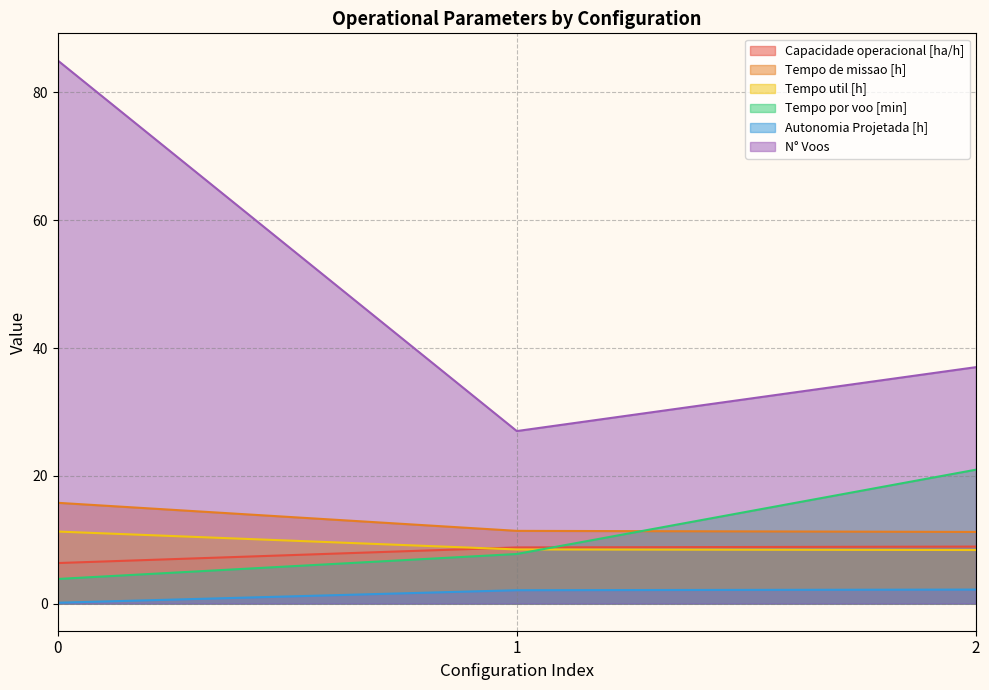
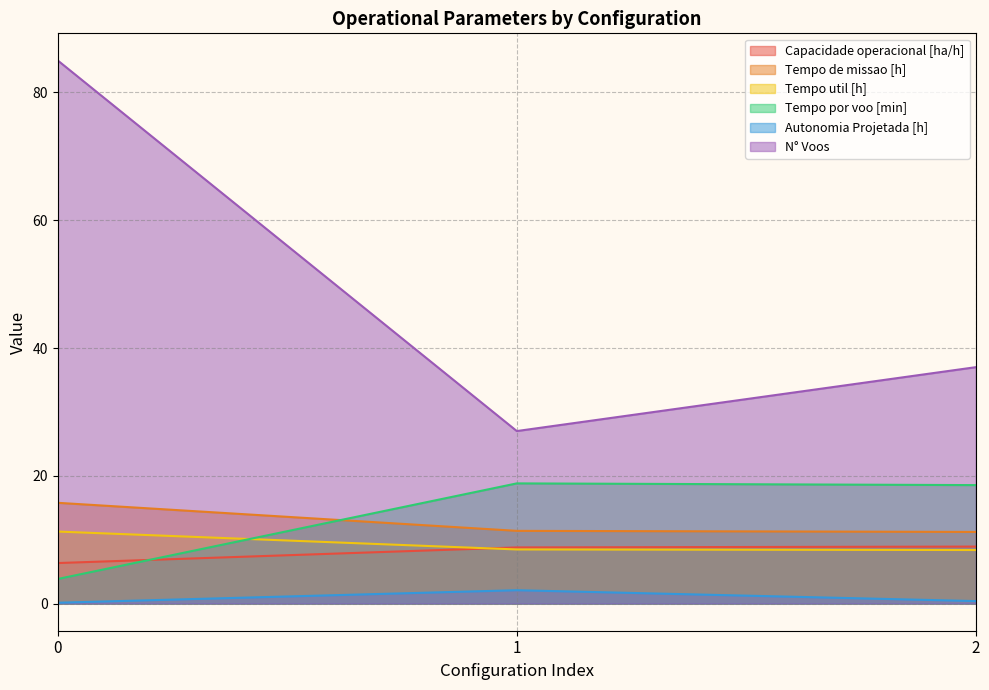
Tempo por voo [min], 1: 8 -> 19
Tempo por voo [min], 2: 21 -> 19
Autonomia Projetada [h], 2: 2 -> 0
